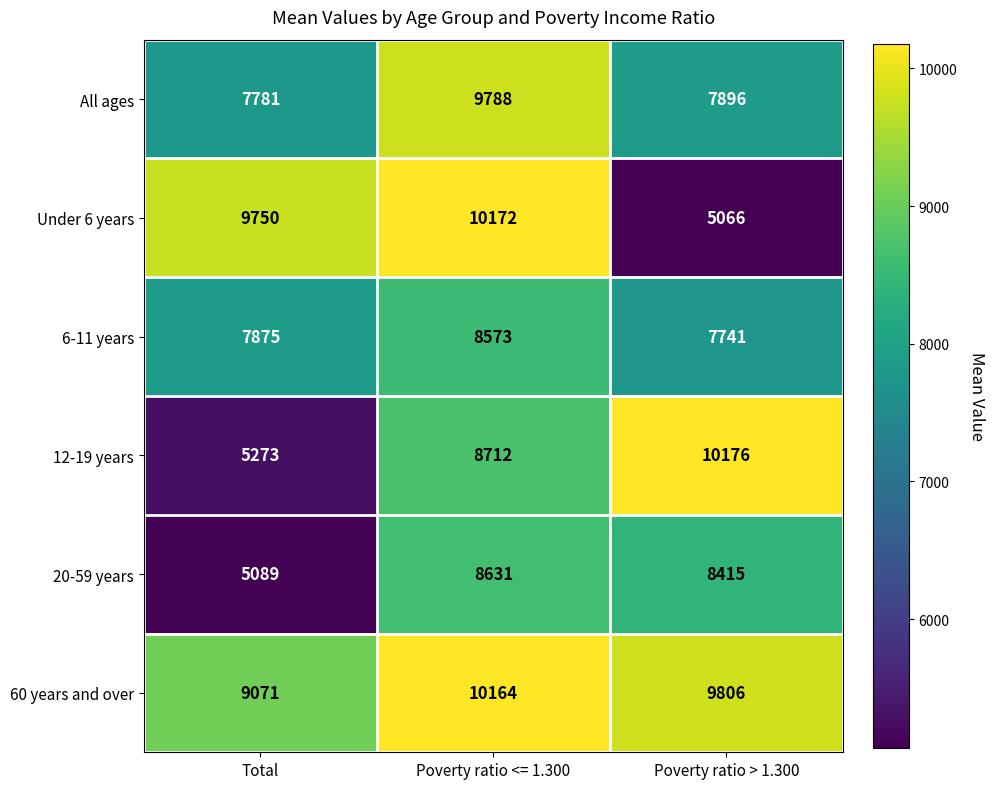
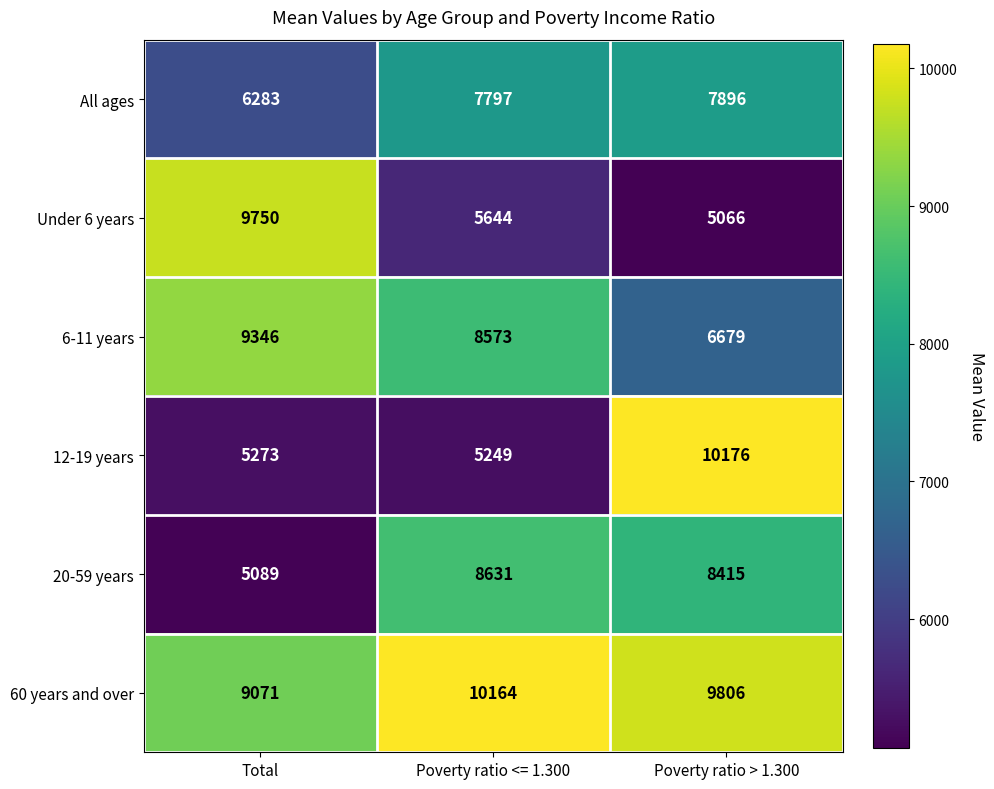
All ages, Total: 7781 -> 6283
All ages, Poverty ratio <= 1.300: 9788 -> 7797
Under 6 years, Poverty ratio <= 1.300: 10172 -> 5644
6-11 years, Total: 7875 -> 9346
6-11 years, Poverty ratio > 1.300: 7741 -> 6679
12-19 years, Poverty ratio <= 1.300: 8712 -> 5249
